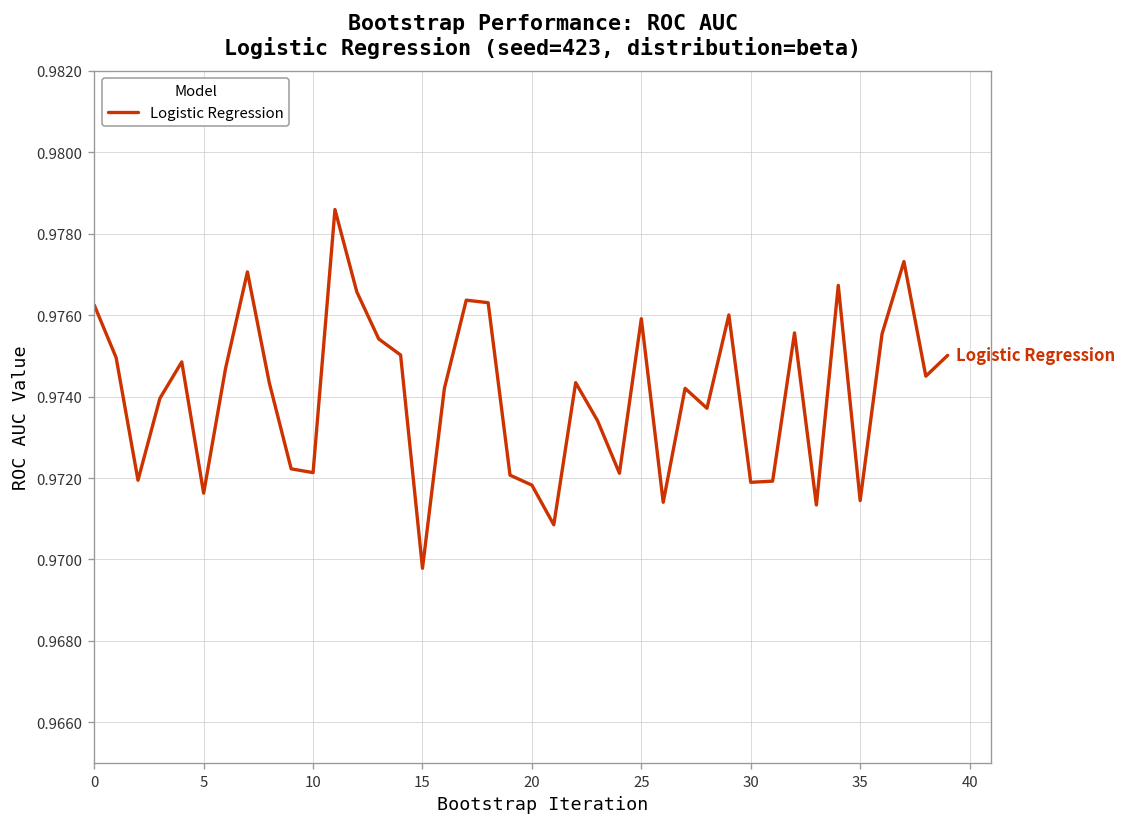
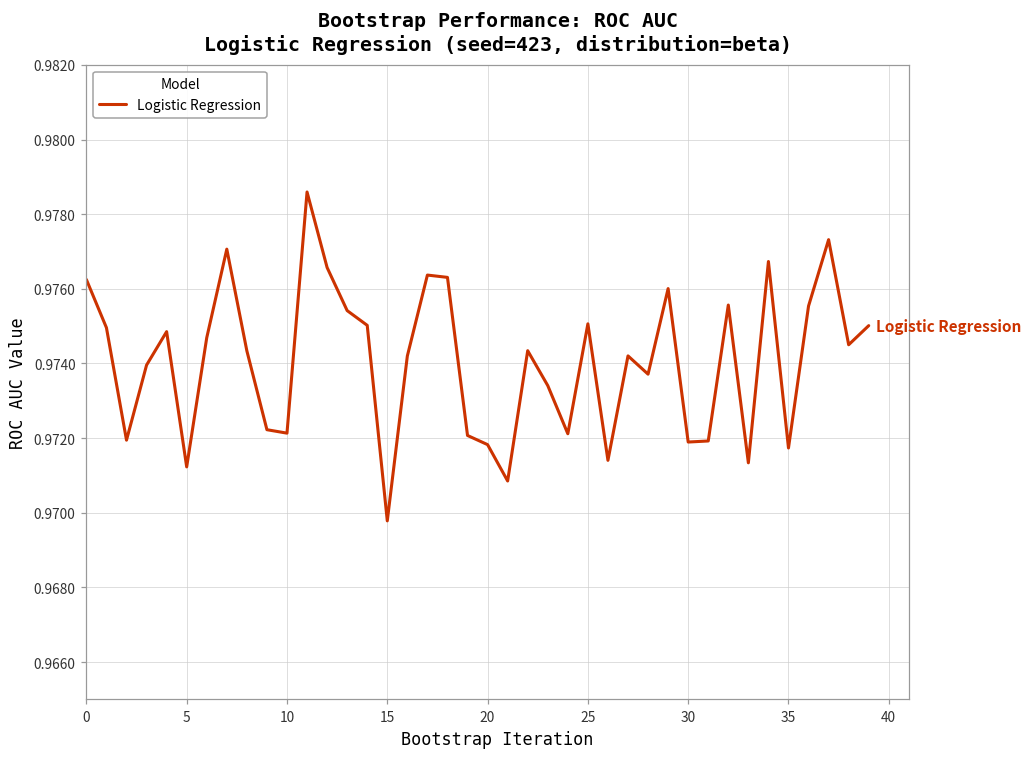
5: 0.9716 -> 0.9712
25: 0.9759 -> 0.9751
35: 0.9714 -> 0.9717
